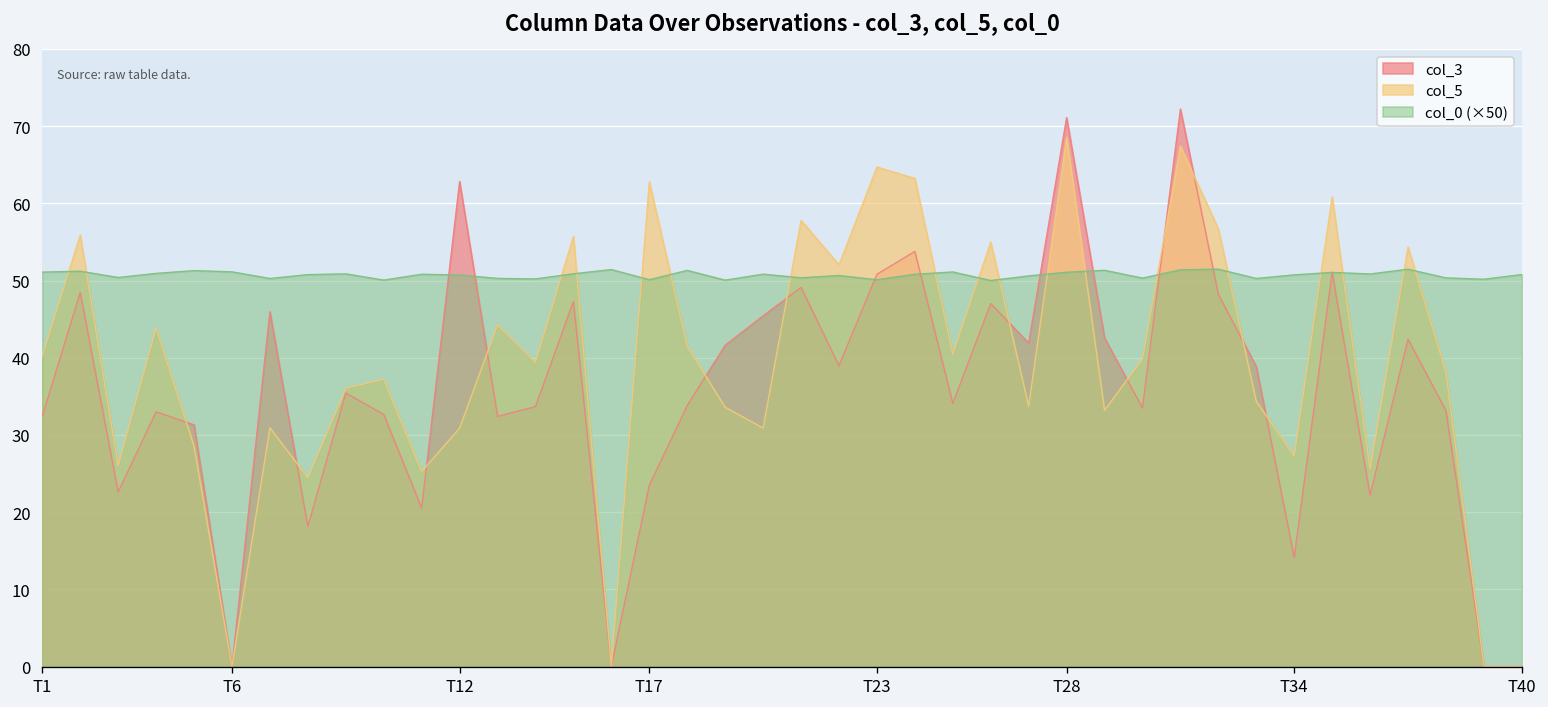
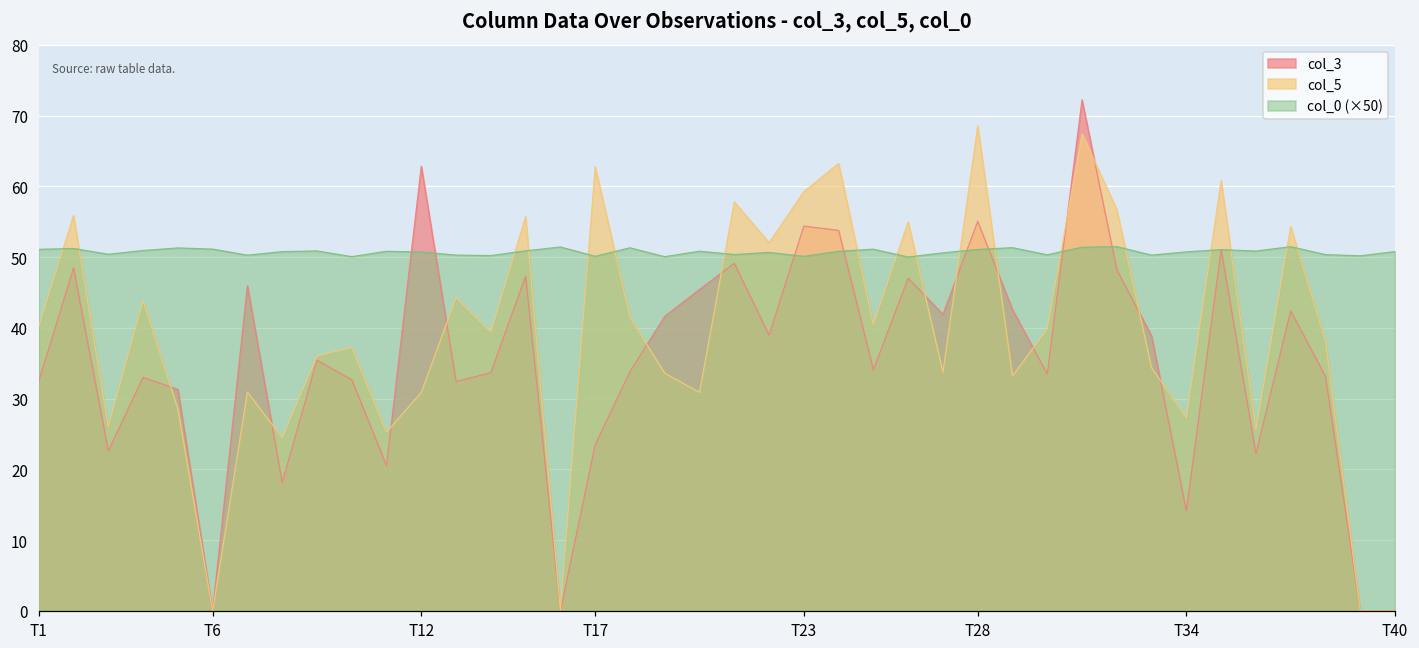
col_3, T23: 51 -> 54
col_5, T23: 65 -> 59
col_3, T28: 71 -> 55
